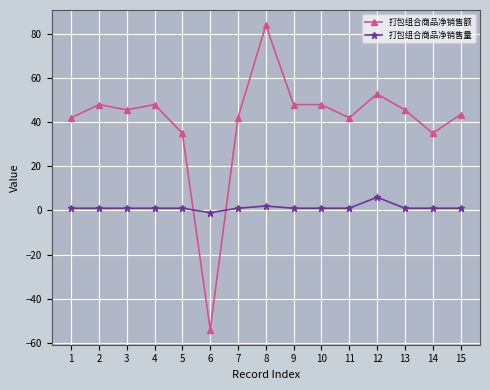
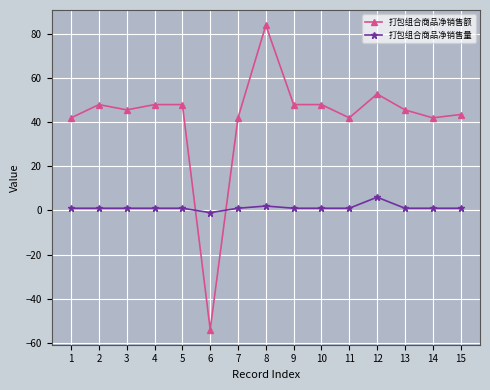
打包组合商品净销售额, 5: 35 -> 48
打包组合商品净销售额, 14: 35 -> 42
